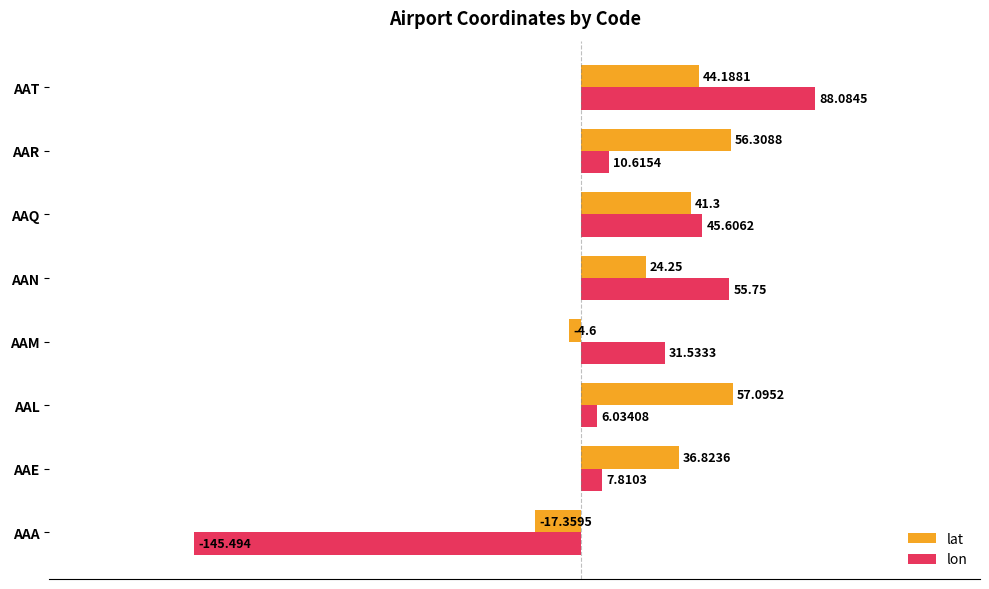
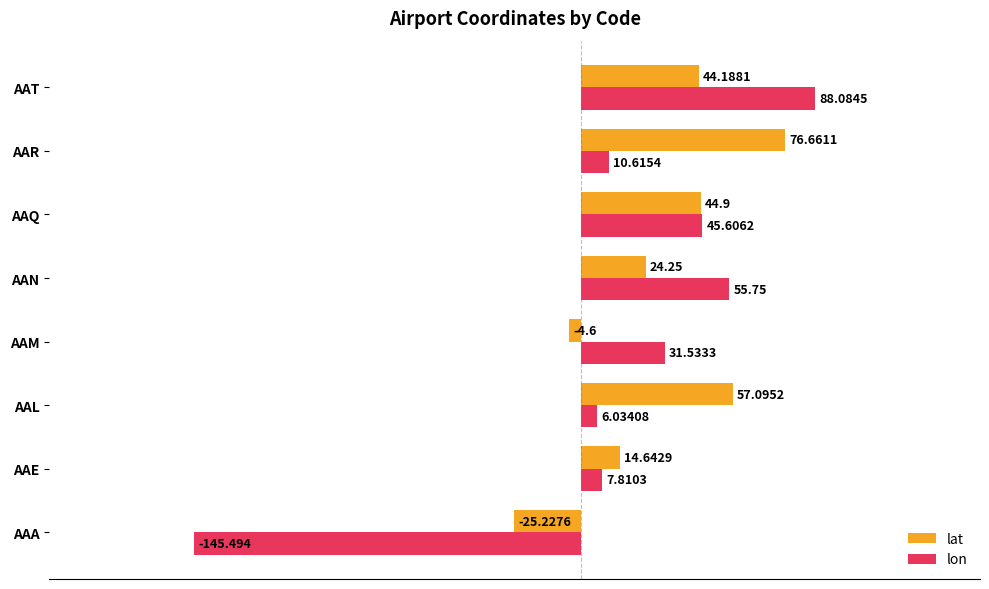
lat, AAR: 56.3088 -> 76.6611
lat, AAQ: 41.3 -> 44.9
lat, AAE: 36.8236 -> 14.6429
lat, AAA: -17.3595 -> -25.2276
